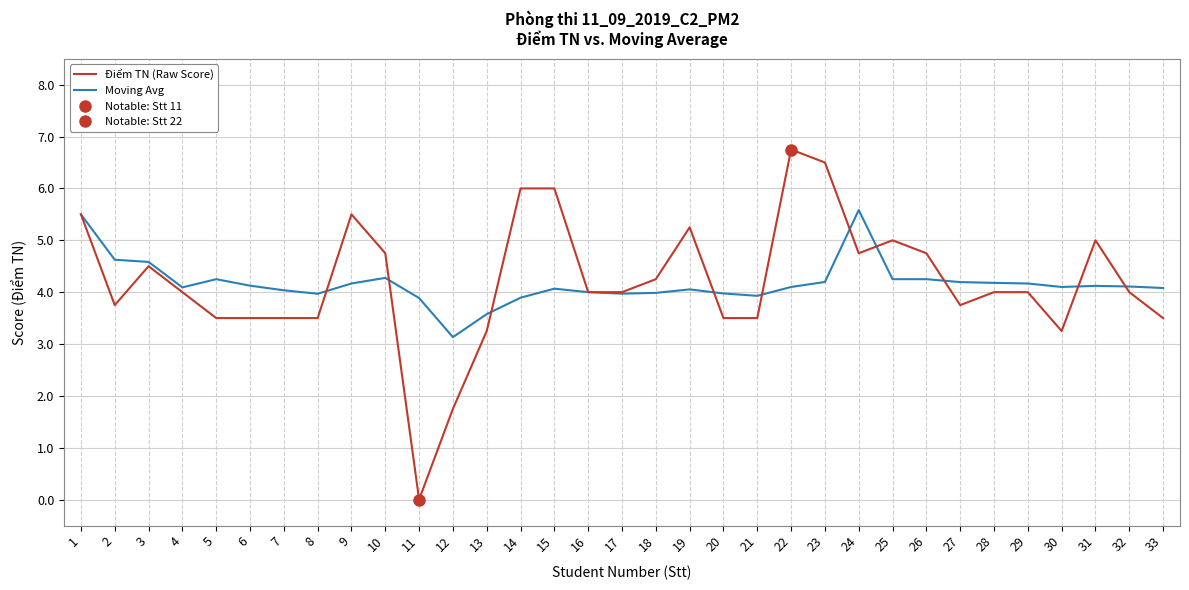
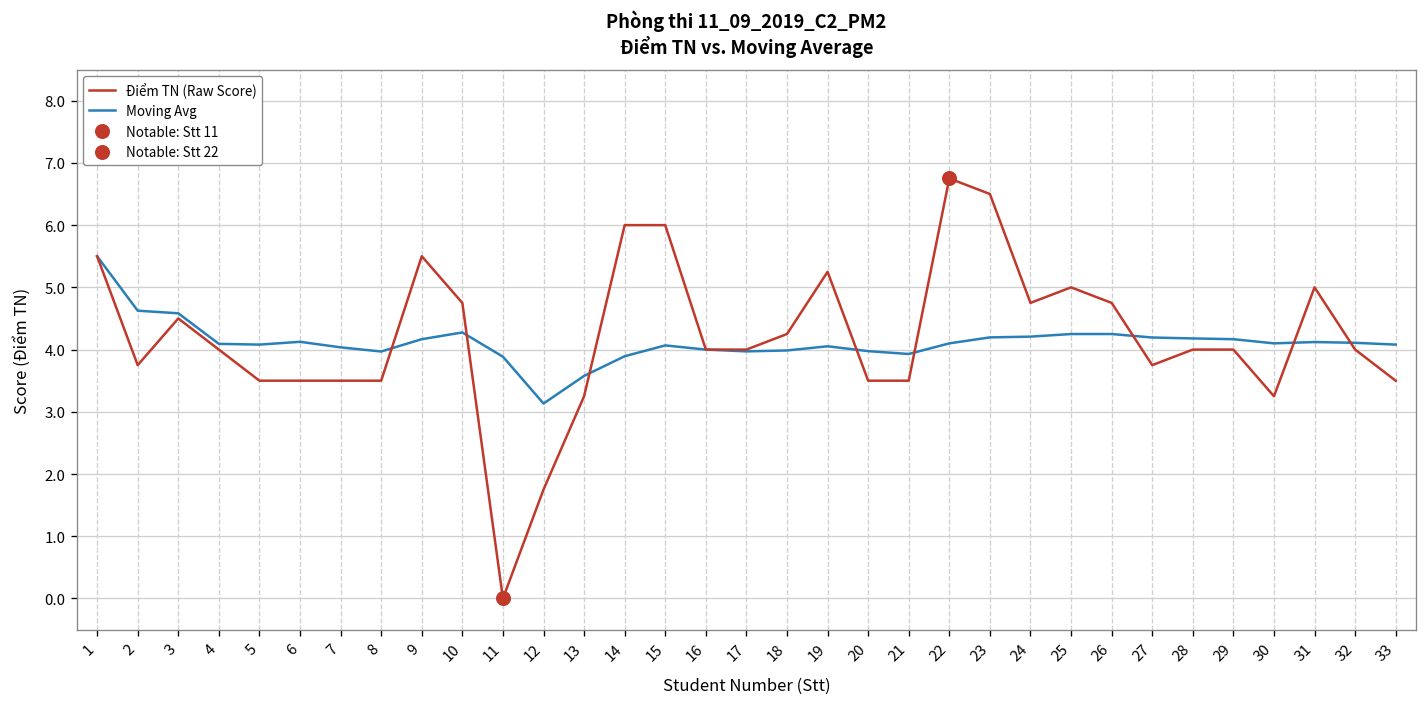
Moving Avg, 5: 4.3 -> 4.1
Moving Avg, 24: 5.6 -> 4.2
